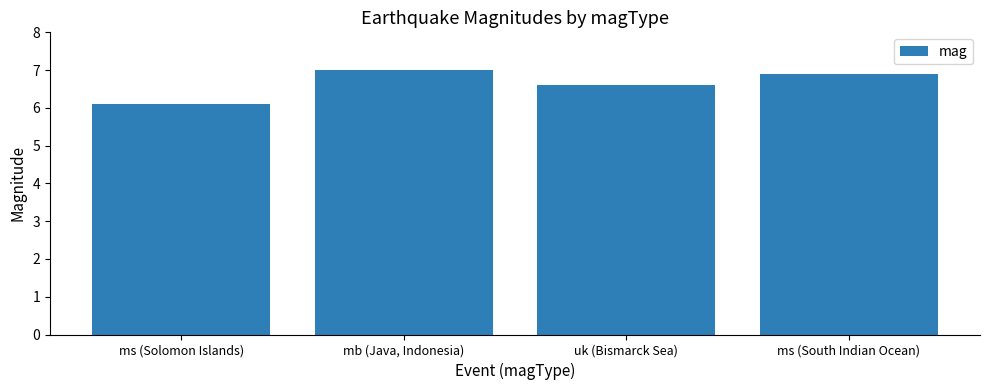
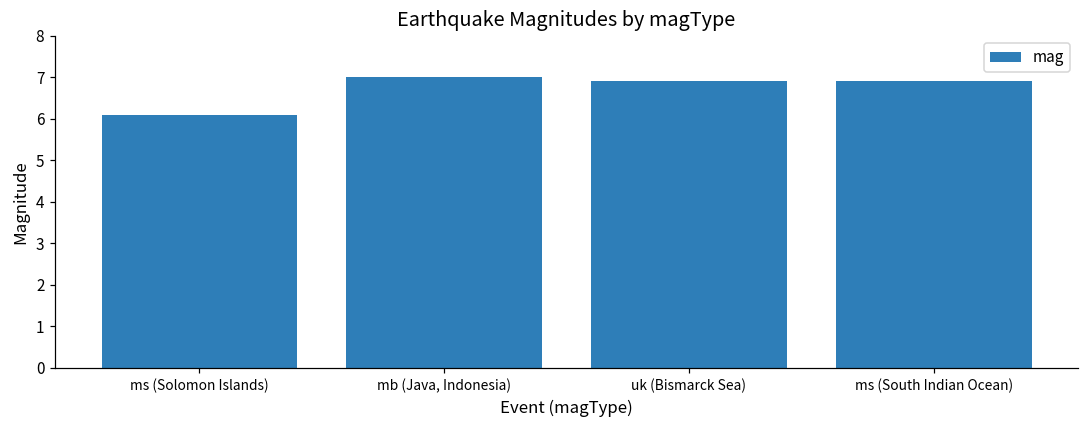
uk (Bismarck Sea): 6.6 -> 6.9
